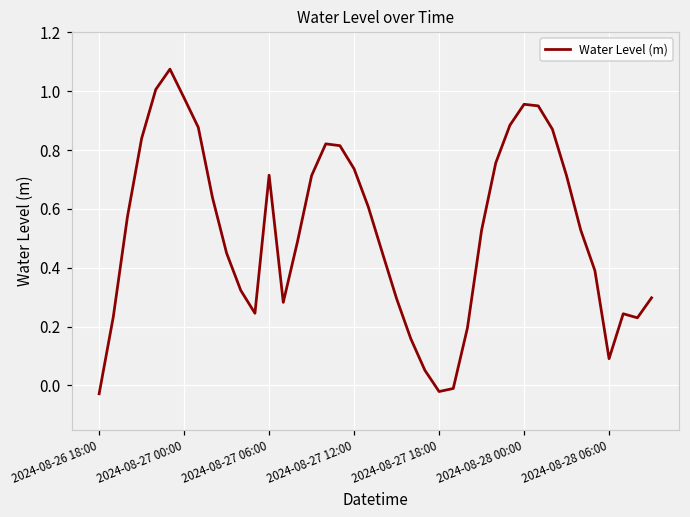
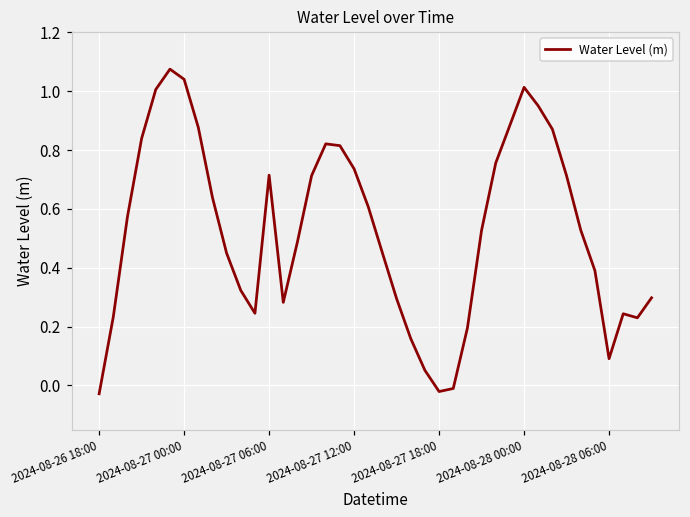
2024-08-27 00:00: 0.98 -> 1.04
2024-08-28 00:00: 0.96 -> 1.01
